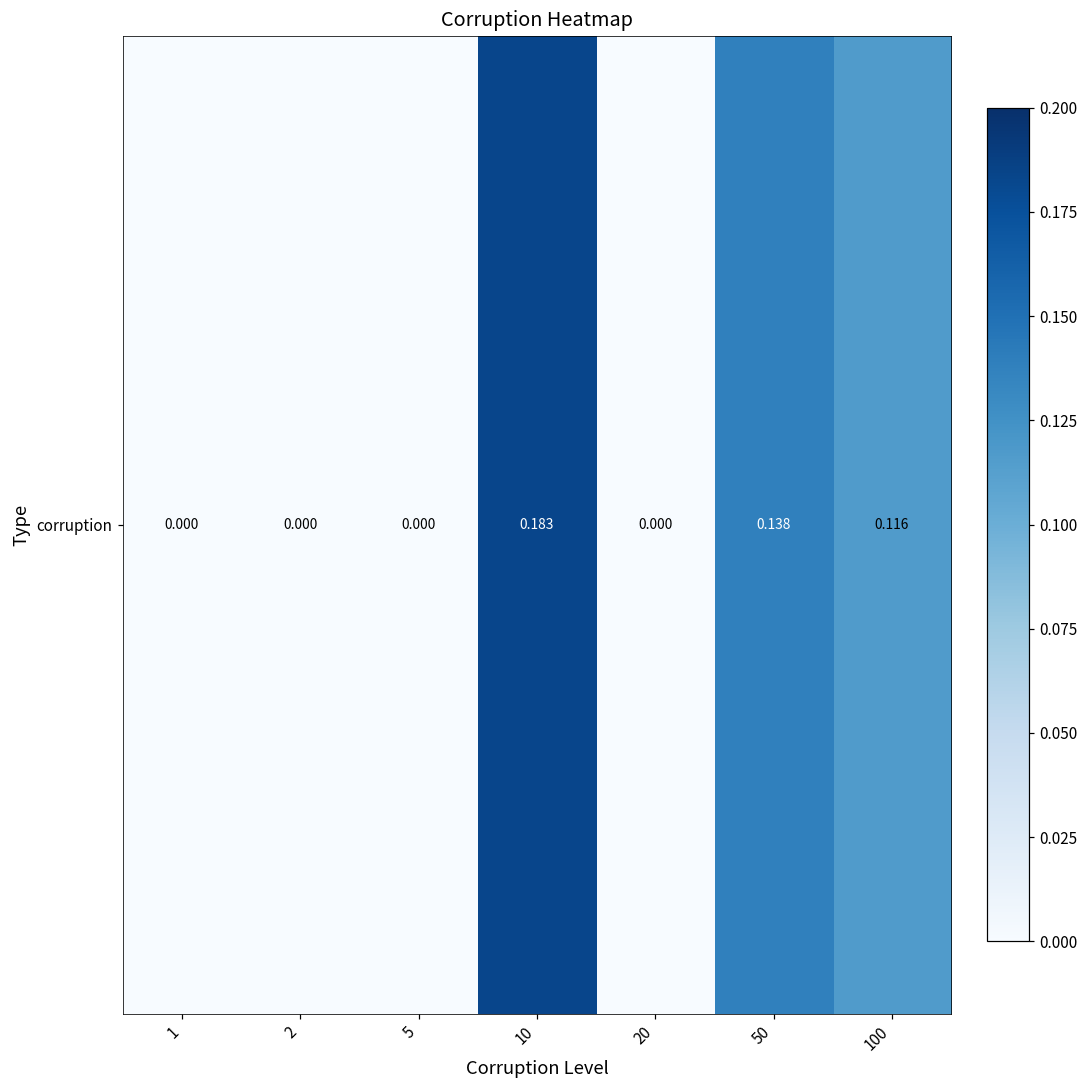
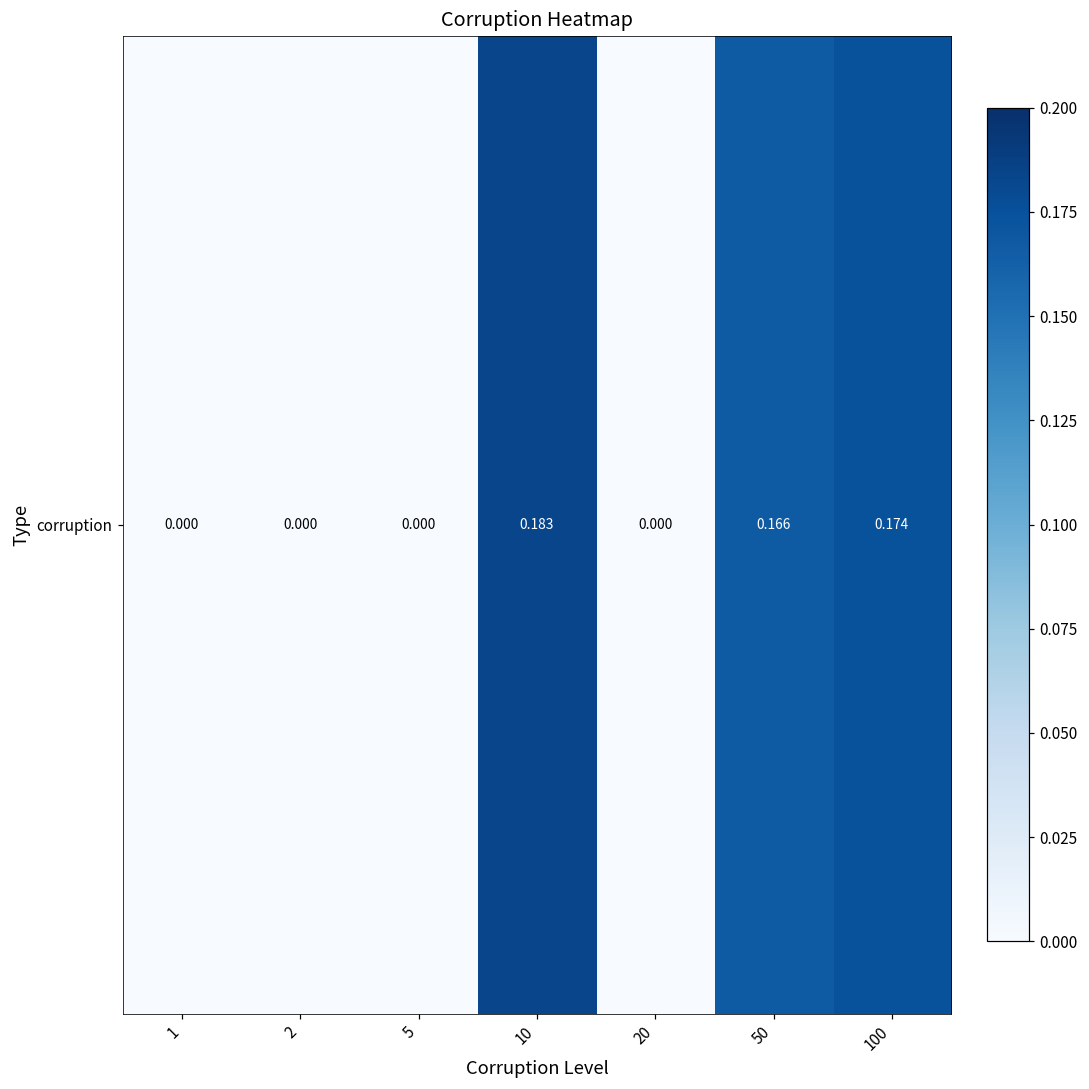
corruption, 50: 0.138 -> 0.166
corruption, 100: 0.116 -> 0.174
